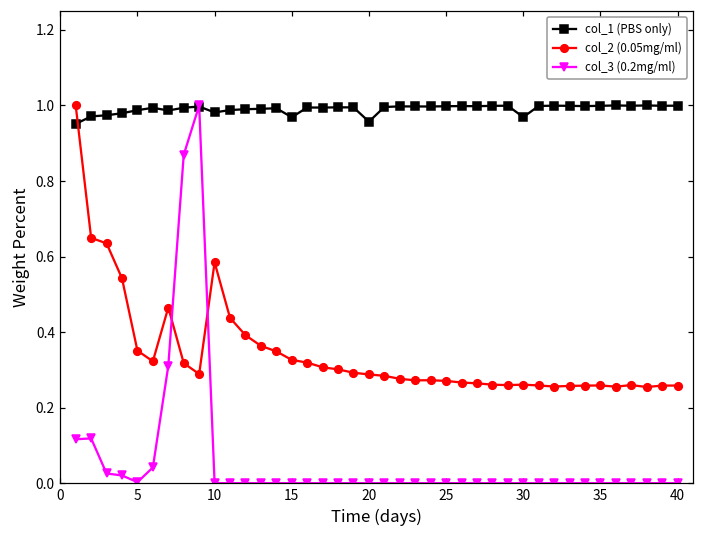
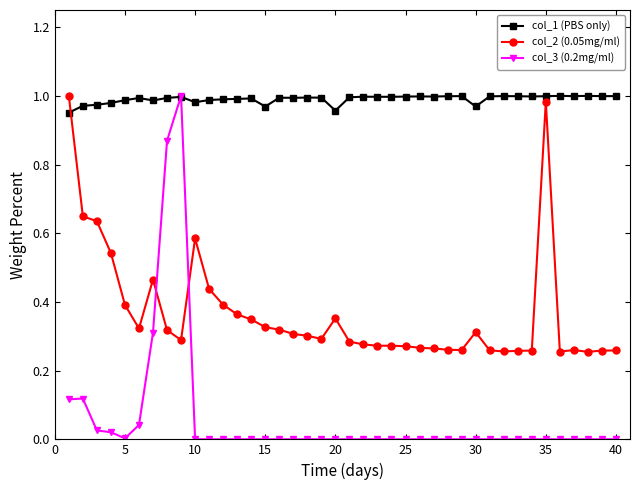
col_2 (0.05mg/ml), 5: 0.35 -> 0.39
col_2 (0.05mg/ml), 20: 0.29 -> 0.35
col_2 (0.05mg/ml), 30: 0.26 -> 0.31
col_2 (0.05mg/ml), 35: 0.26 -> 0.98
